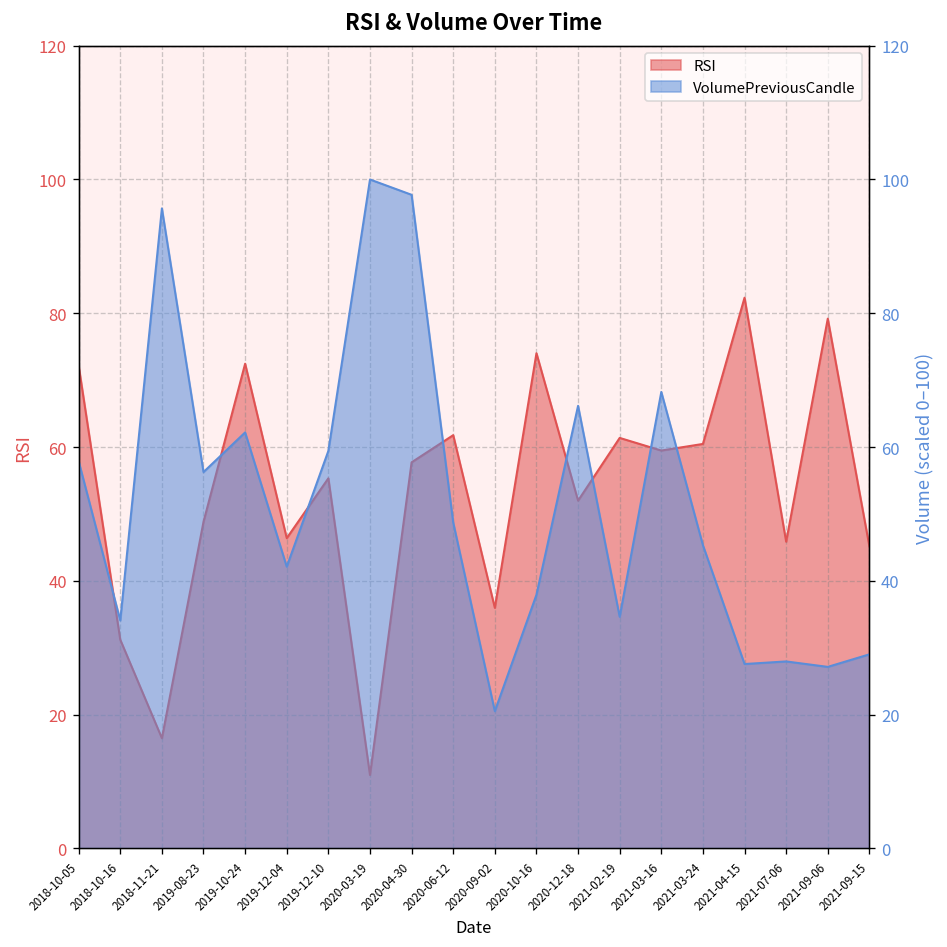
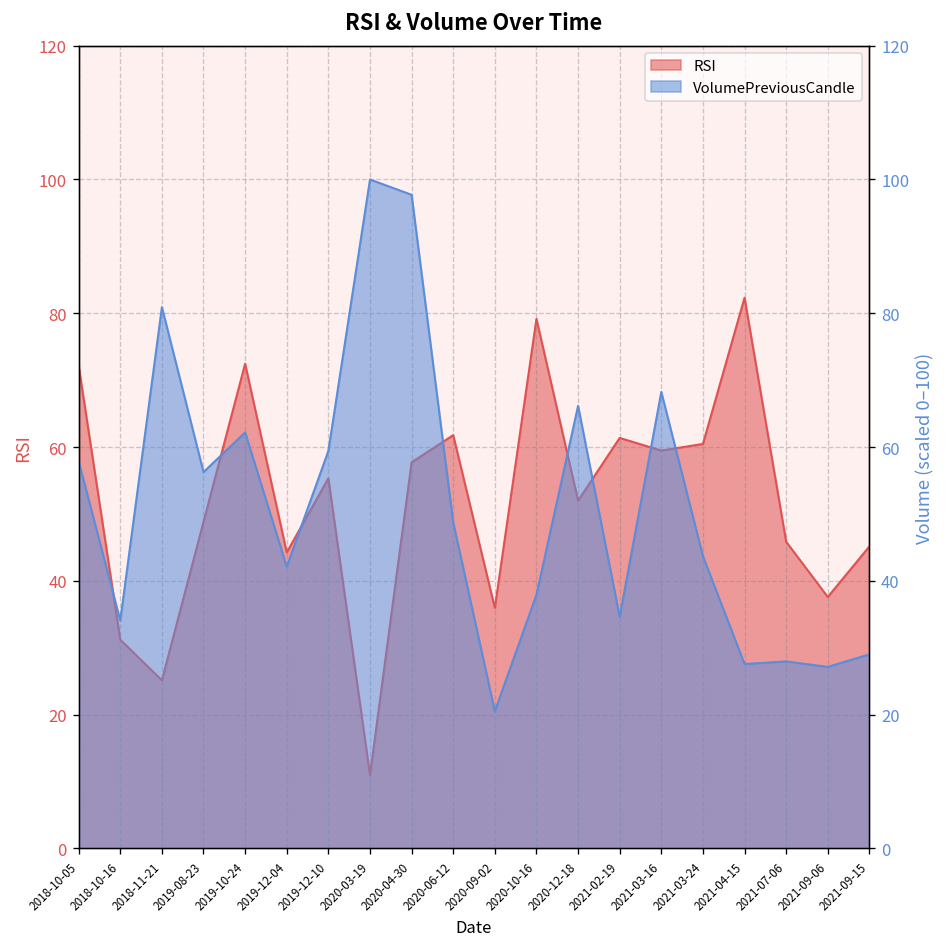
RSI, 2018-11-21: 16 -> 25
RSI, 2019-12-04: 46 -> 44
RSI, 2020-10-16: 74 -> 79
RSI, 2021-09-06: 79 -> 38
VolumePreviousCandle, 2018-11-21: 96 -> 81
VolumePreviousCandle, 2021-03-24: 45 -> 44
